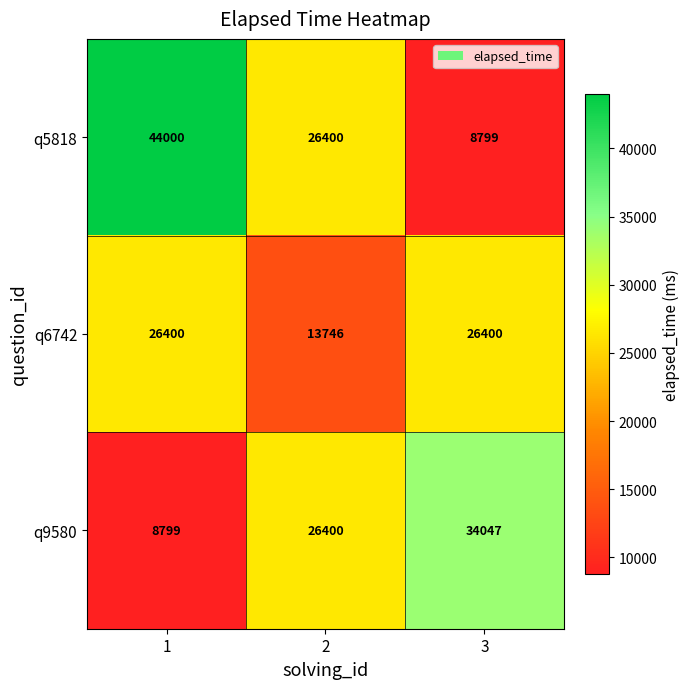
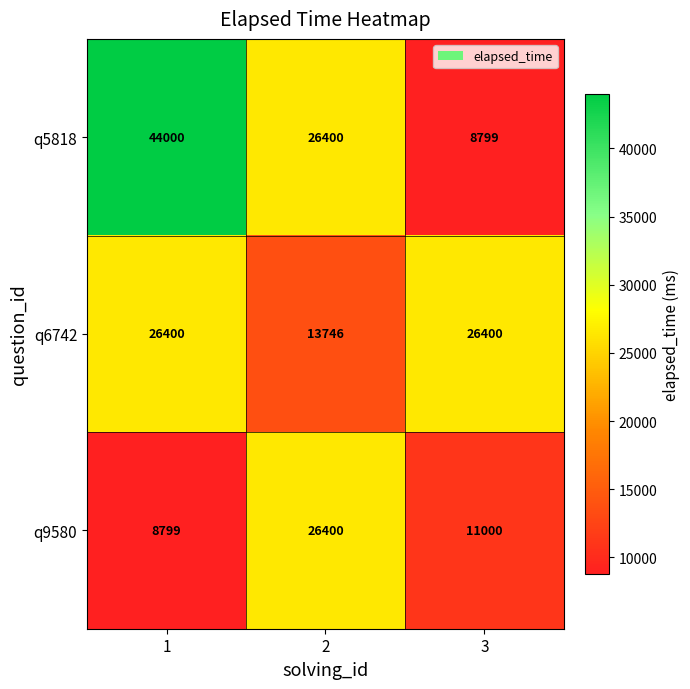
q9580, 3: 34047 -> 11000
